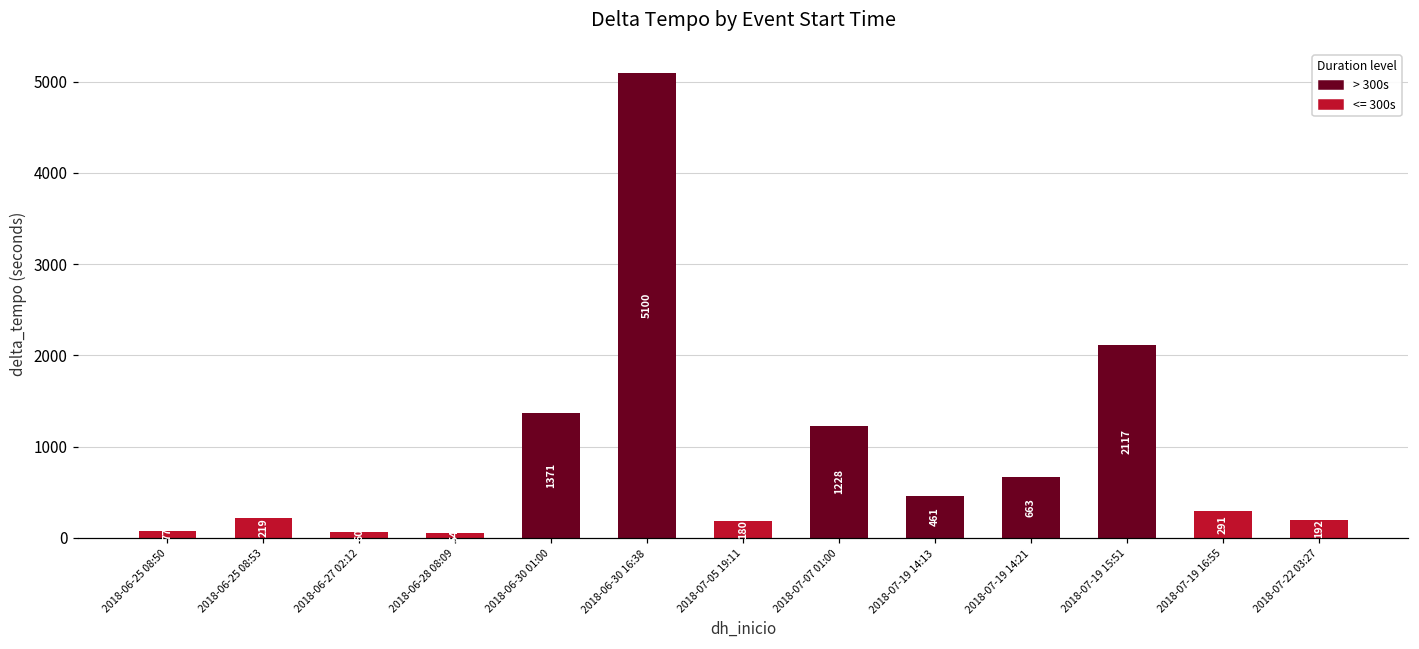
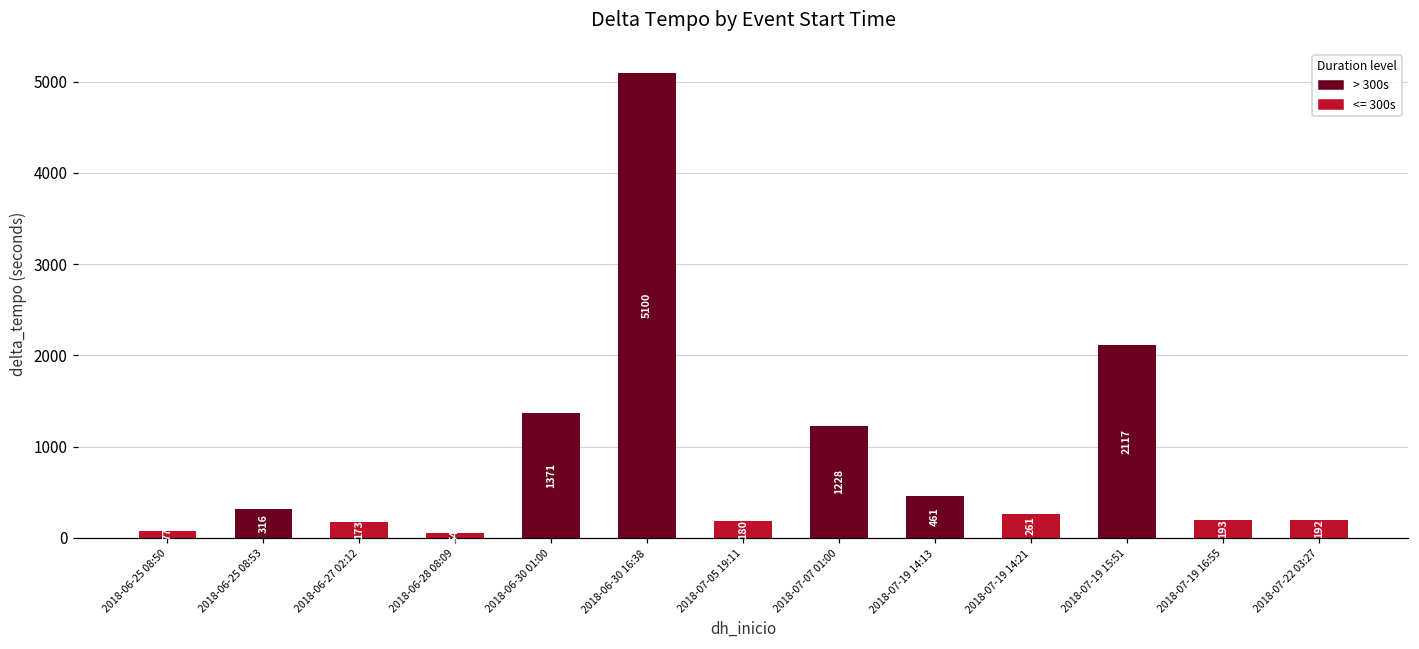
2018-06-25 08:53: 219 -> 316
2018-06-27 02:12: 100 -> 200
2018-07-19 14:21: 663 -> 261
2018-07-19 16:55: 291 -> 193
